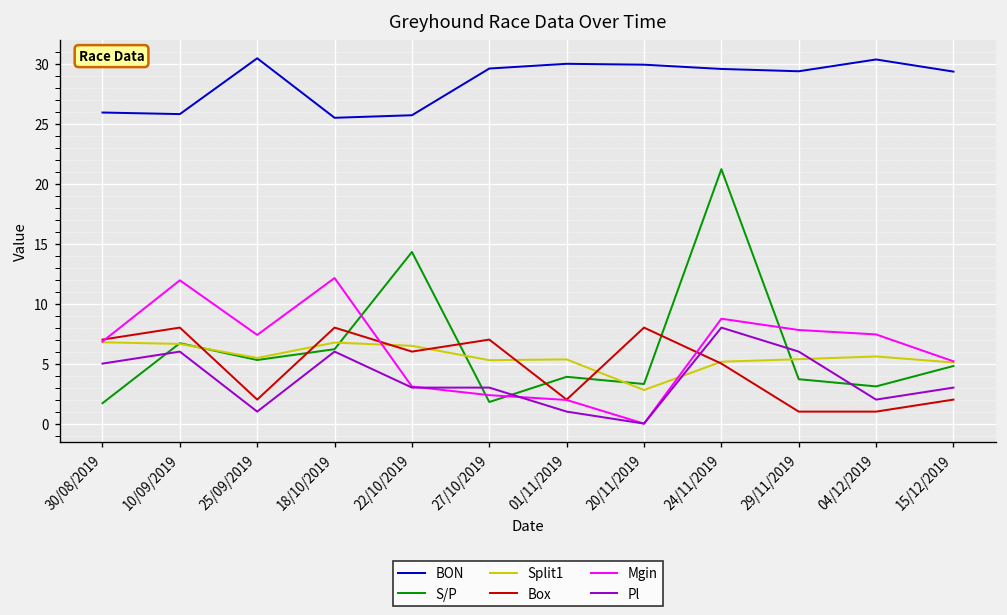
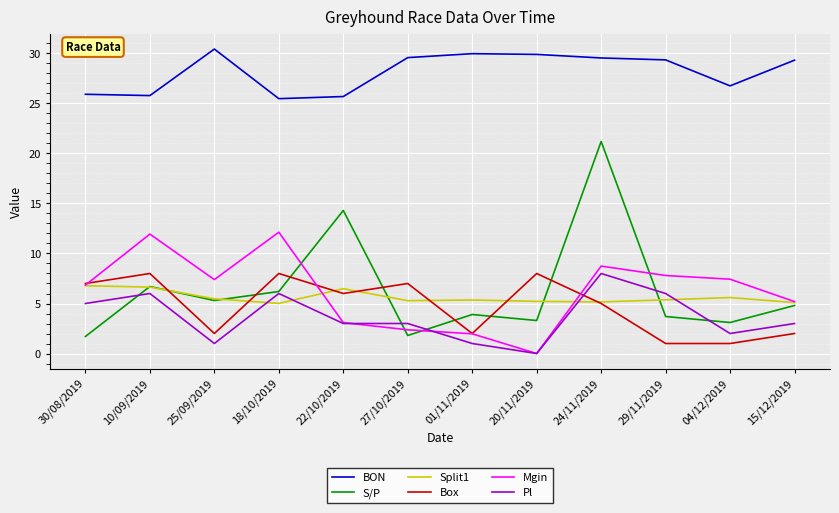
Split1, 18/10/2019: 6.8 -> 5.0
Split1, 20/11/2019: 2.8 -> 5.2
BON, 04/12/2019: 30.3 -> 26.8
